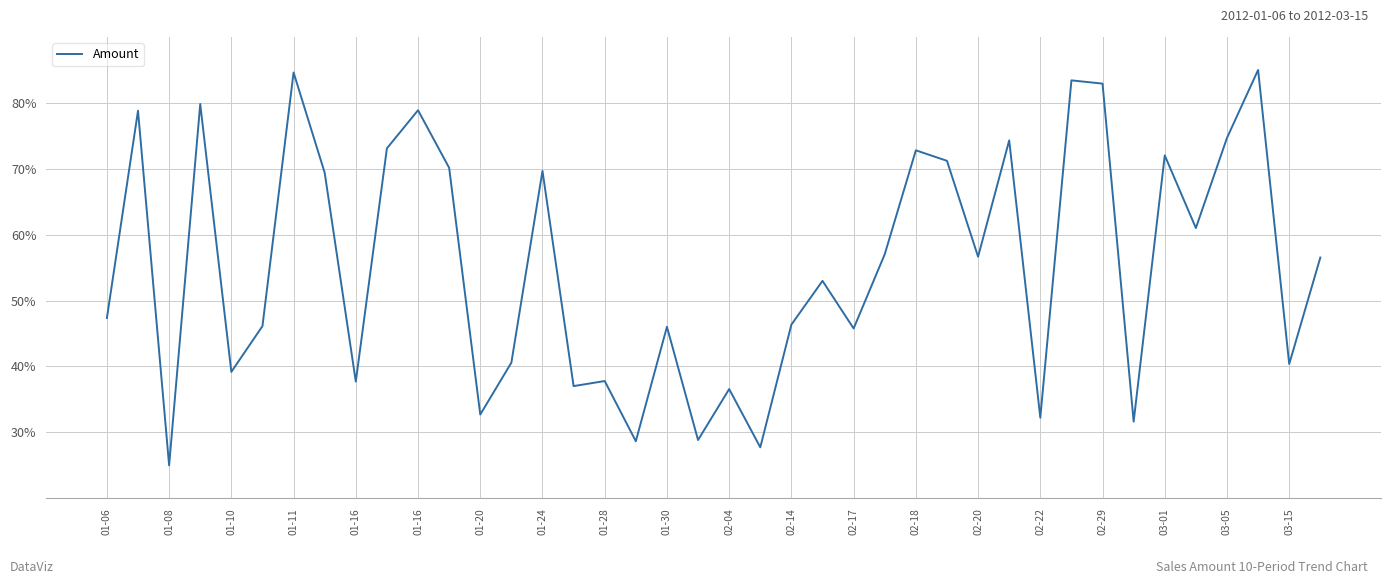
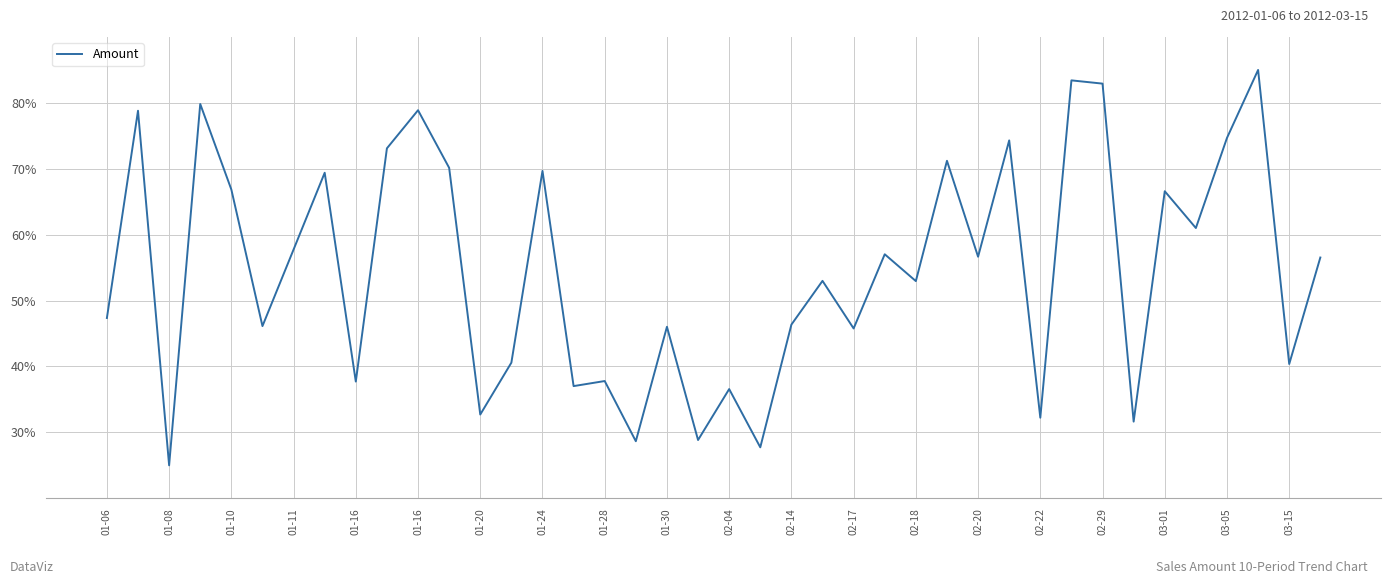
01-10: 39% -> 67%
01-11: 85% -> 58%
02-18: 73% -> 53%
03-01: 72% -> 67%
